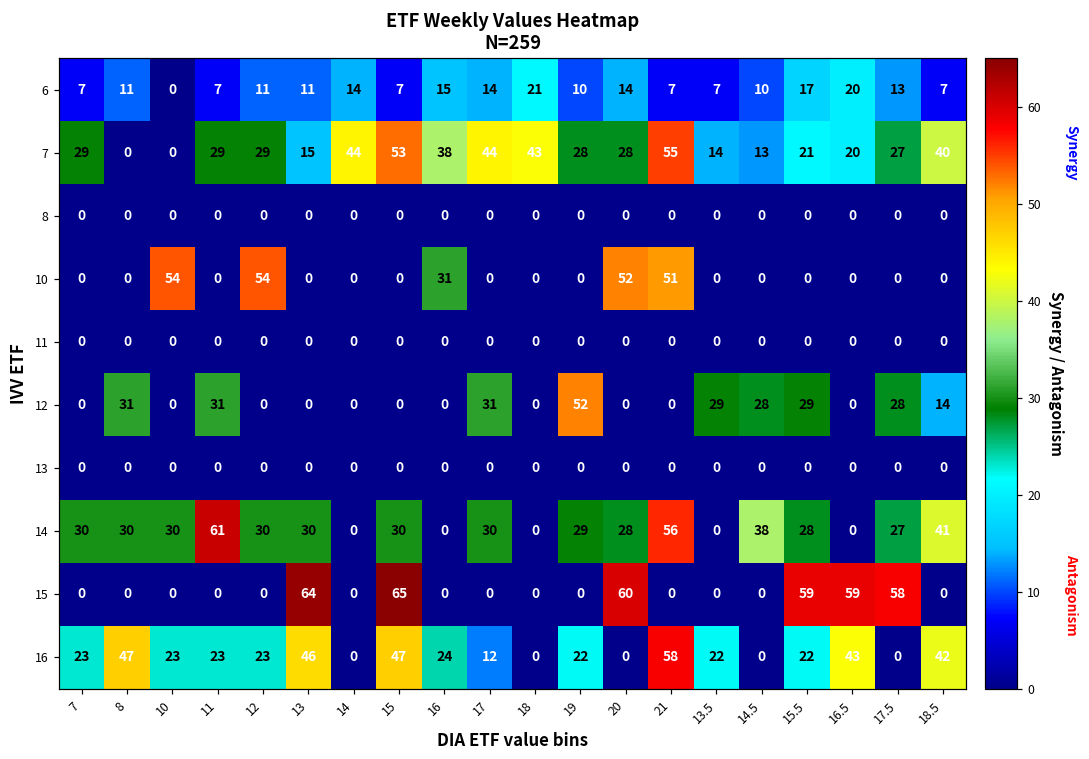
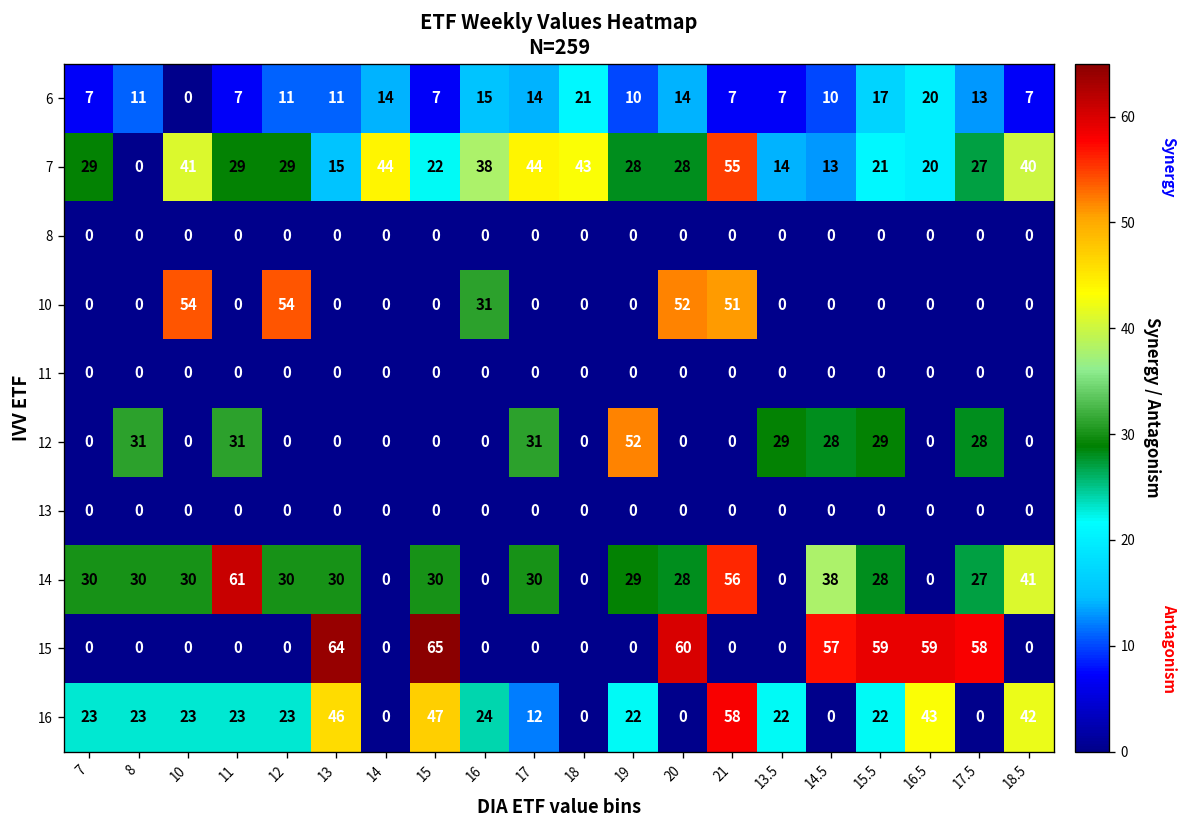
7, 10: 0 -> 41
7, 15: 53 -> 22
12, 18.5: 14 -> 0
15, 14.5: 0 -> 57
16, 8: 47 -> 23
